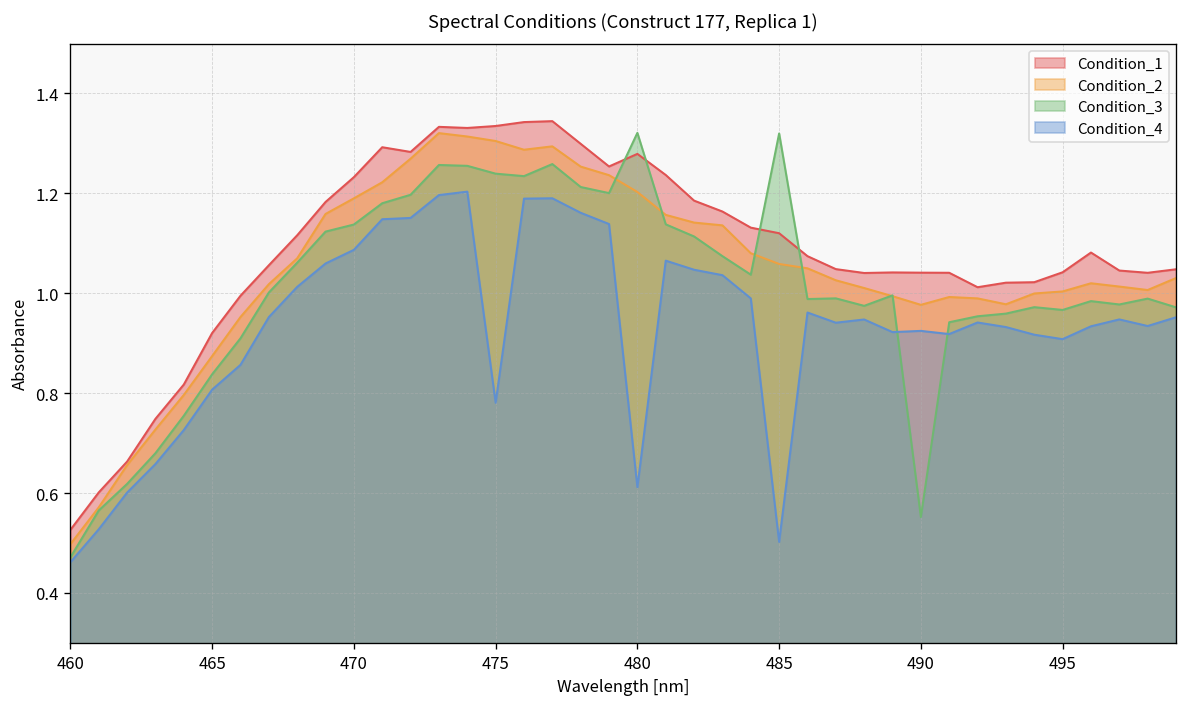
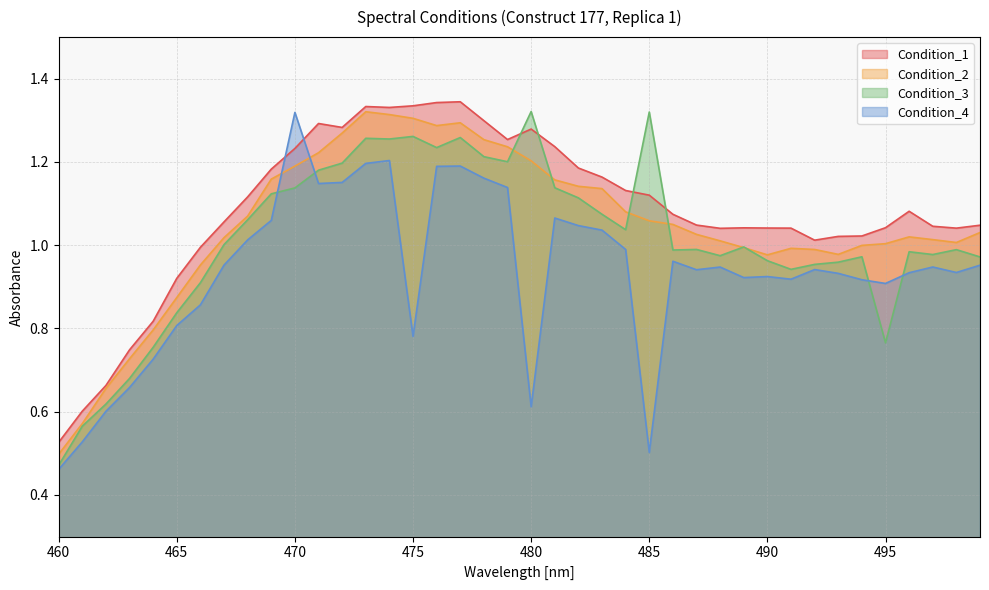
Condition_4, 470: 1.09 -> 1.32
Condition_3, 475: 1.24 -> 1.26
Condition_3, 490: 0.55 -> 0.96
Condition_3, 495: 0.97 -> 0.77
